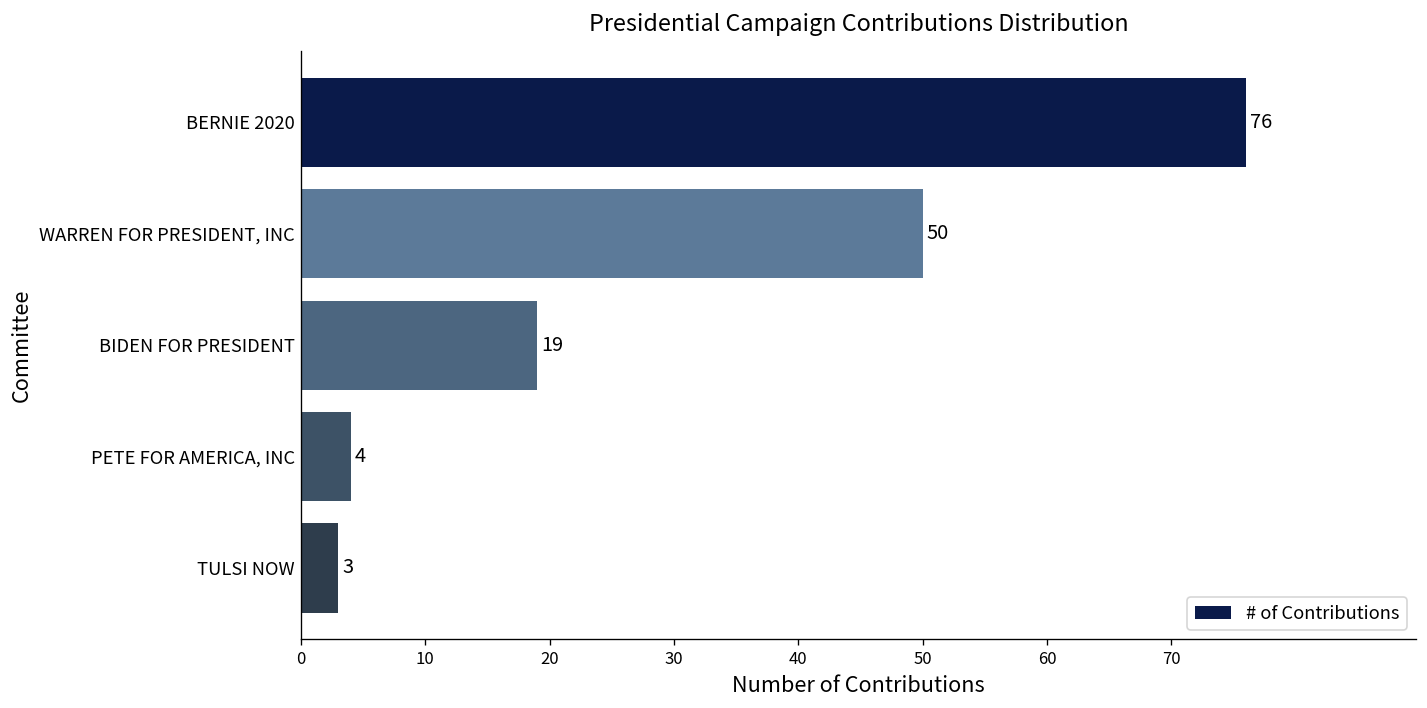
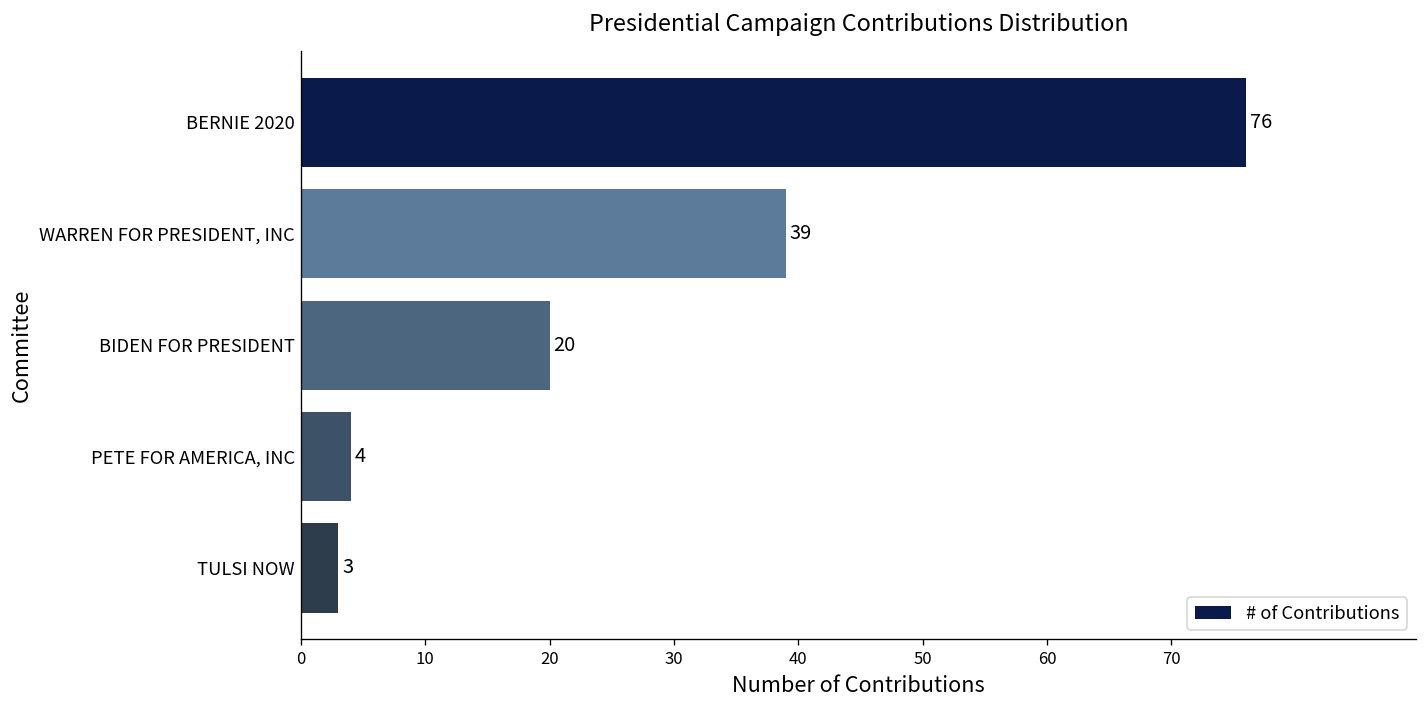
WARREN FOR PRESIDENT, INC: 50 -> 39
BIDEN FOR PRESIDENT: 19 -> 20
